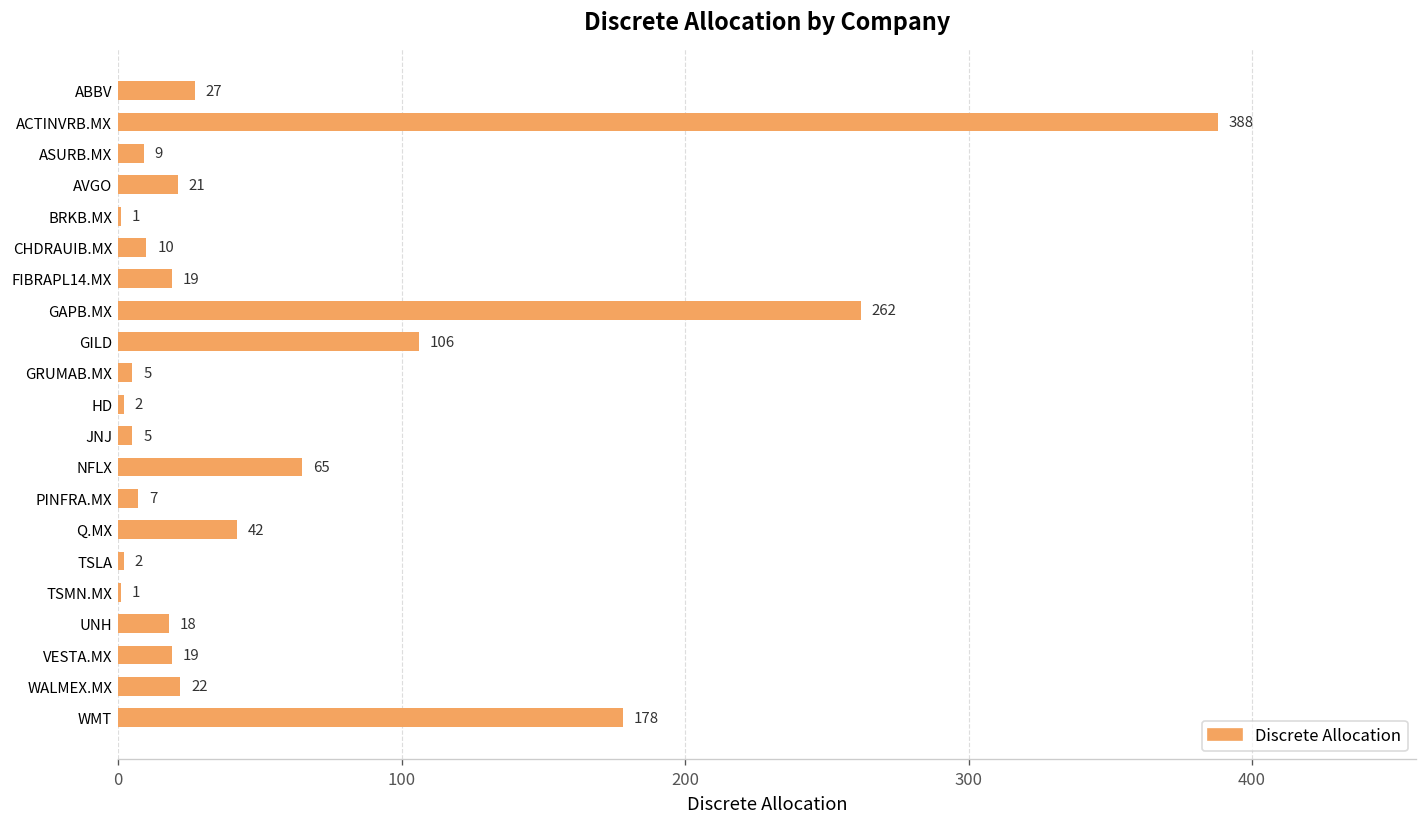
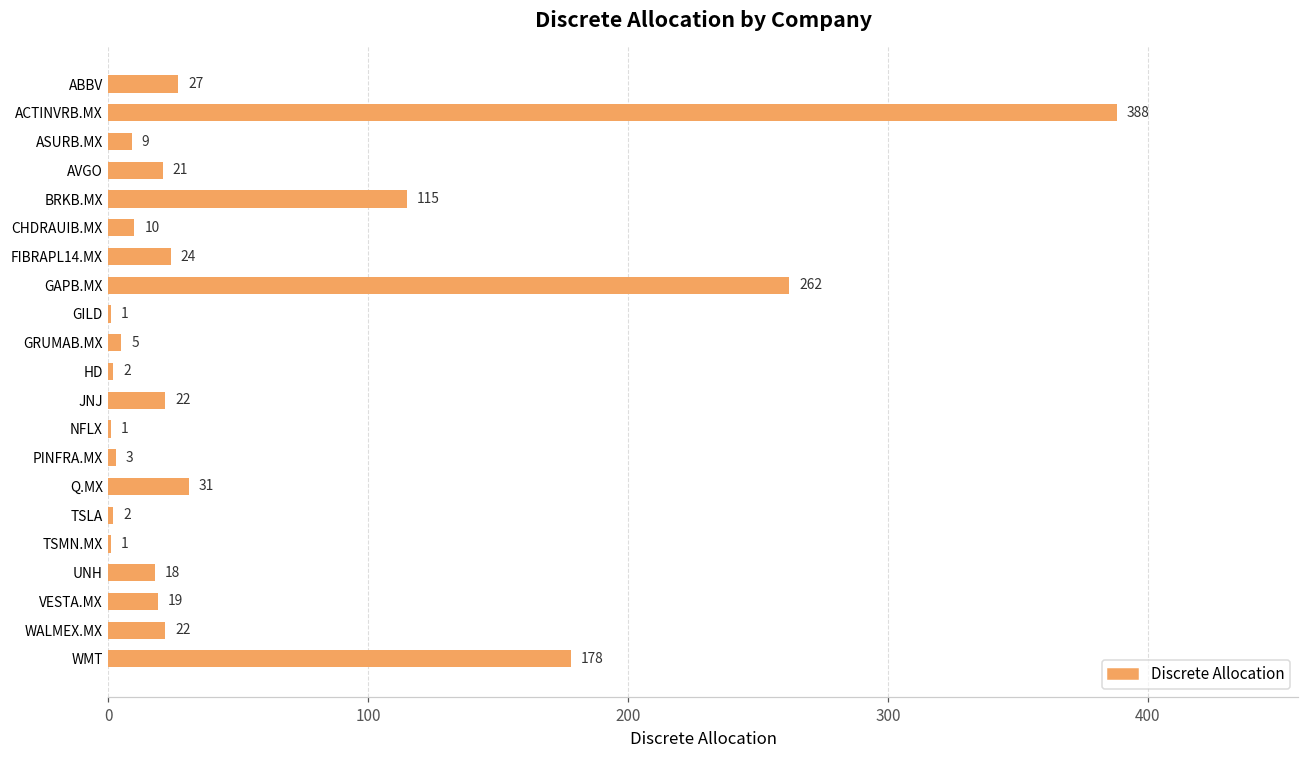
BRKB.MX: 1 -> 115
FIBRAPL14.MX: 19 -> 24
GILD: 106 -> 1
JNJ: 5 -> 22
NFLX: 65 -> 1
PINFRA.MX: 7 -> 3
Q.MX: 42 -> 31
